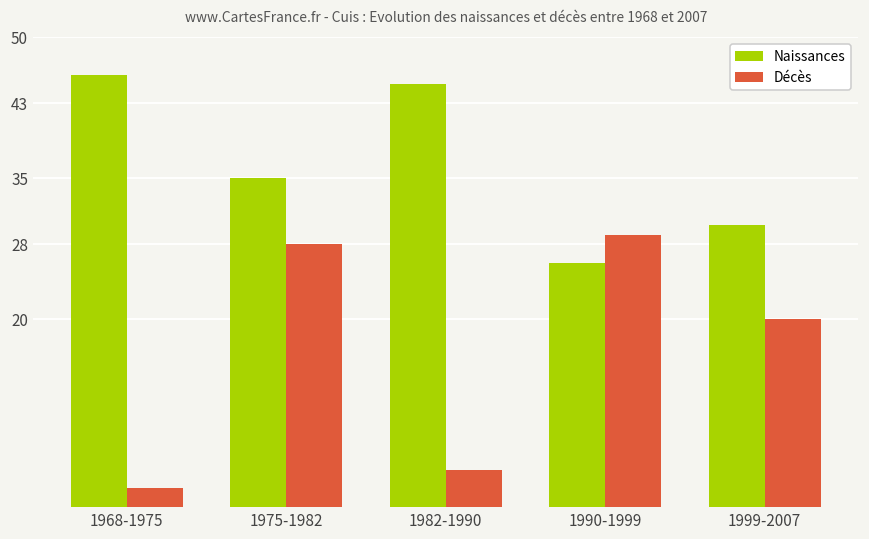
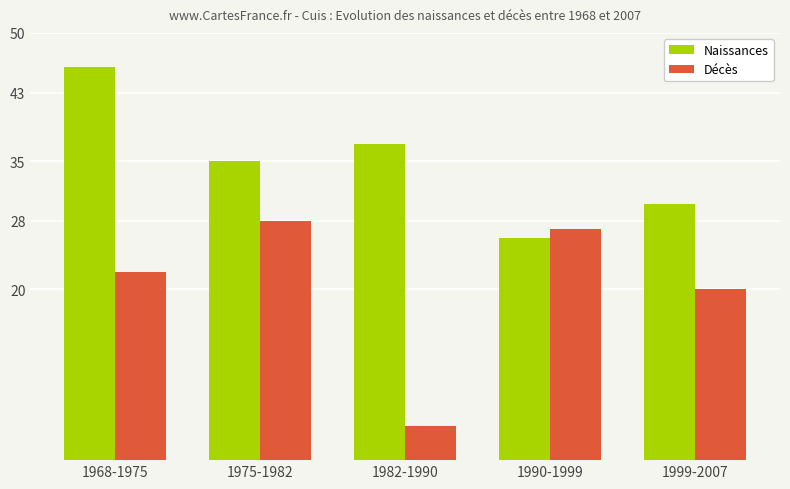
Décès, 1968-1975: 2 -> 22
Naissances, 1982-1990: 45 -> 37
Décès, 1990-1999: 29 -> 27
